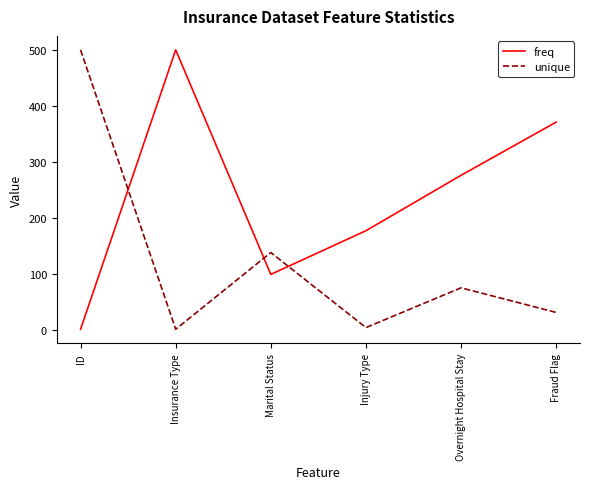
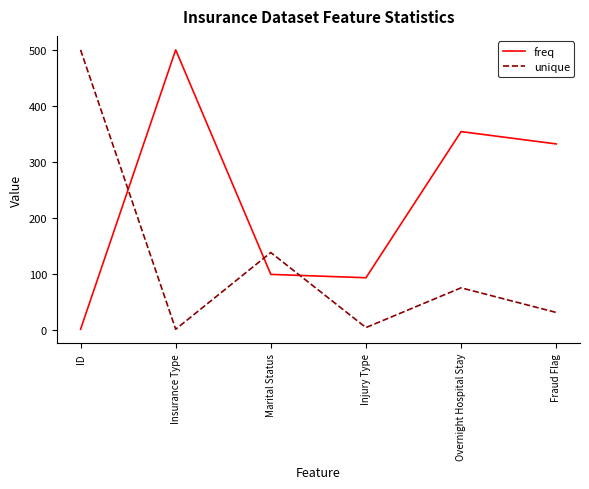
freq, Injury Type: 180 -> 90
freq, Overnight Hospital Stay: 280 -> 350
freq, Fraud Flag: 370 -> 330
